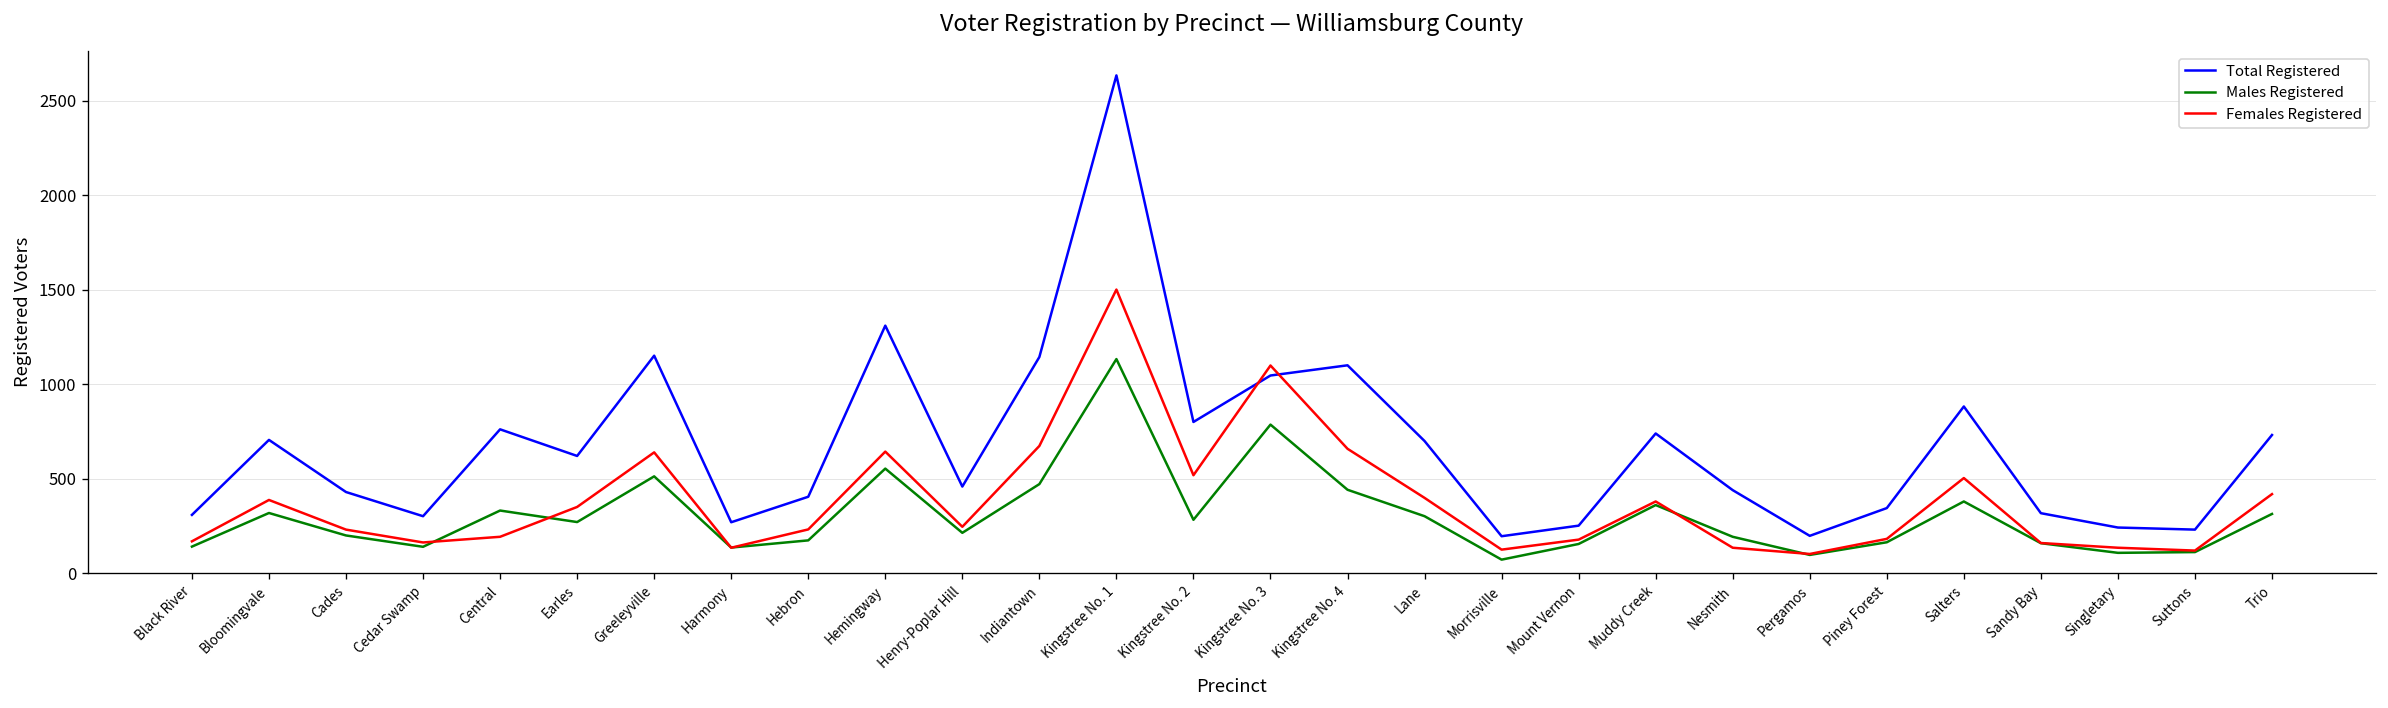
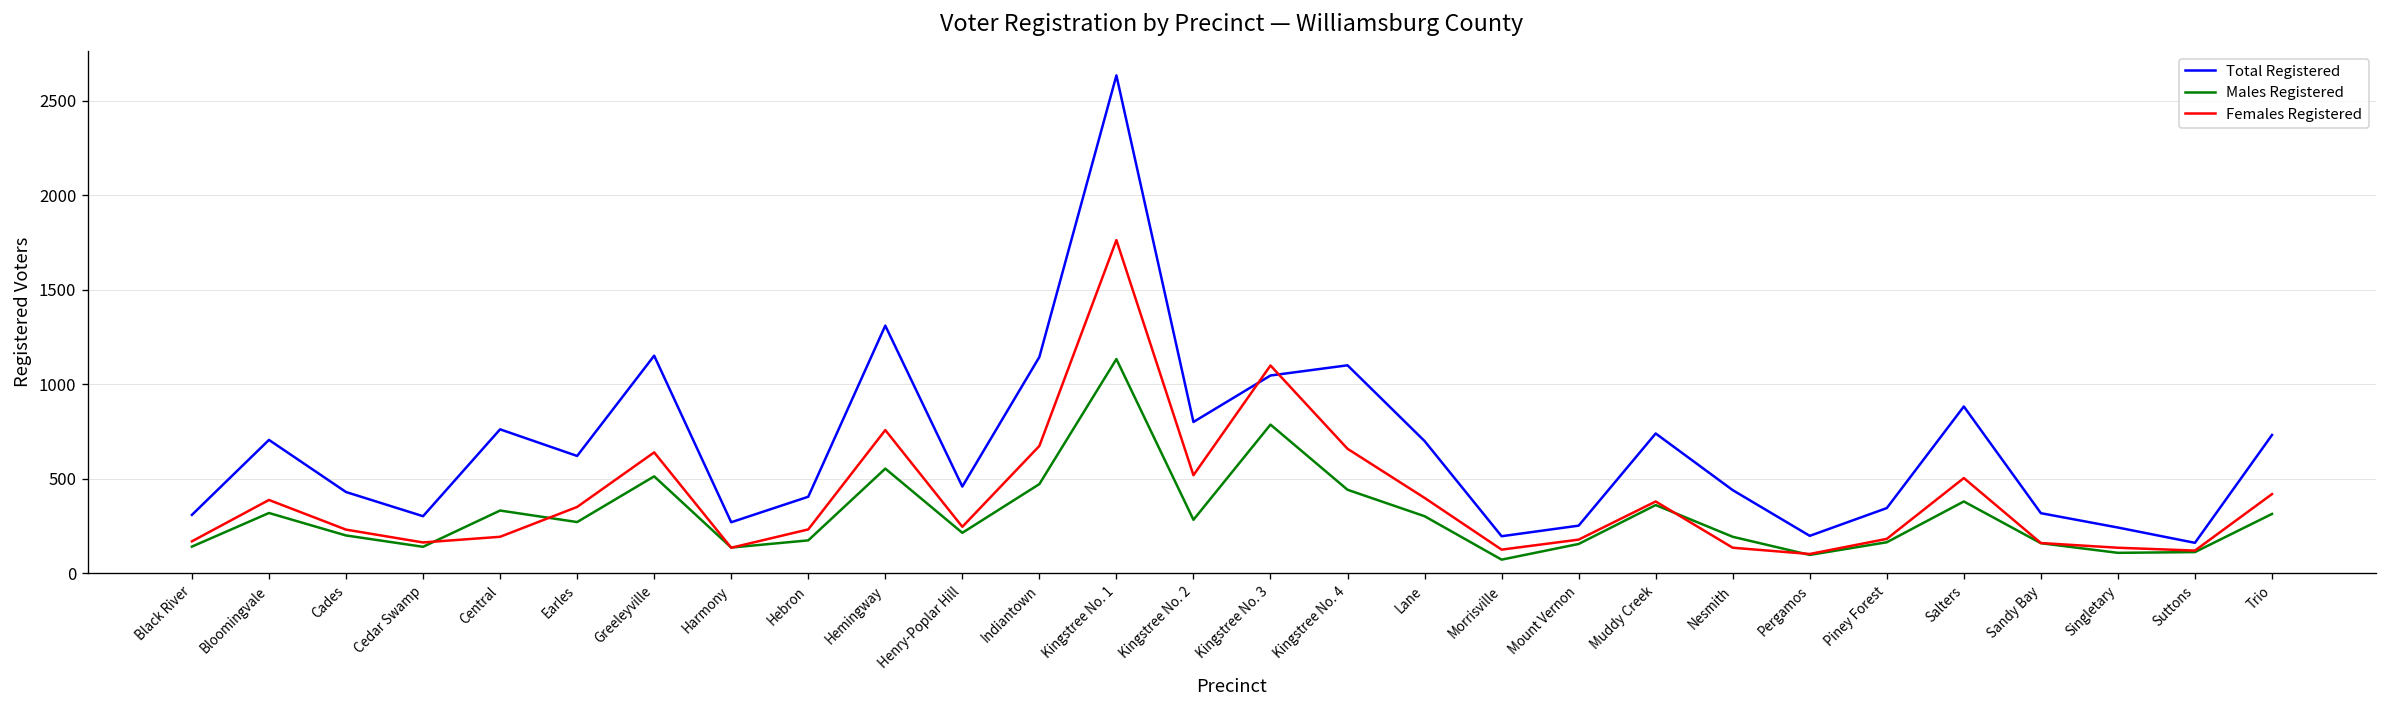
Females Registered, Hemingway: 640 -> 760
Females Registered, Kingstree No. 1: 1500 -> 1760
Total Registered, Suttons: 230 -> 160
